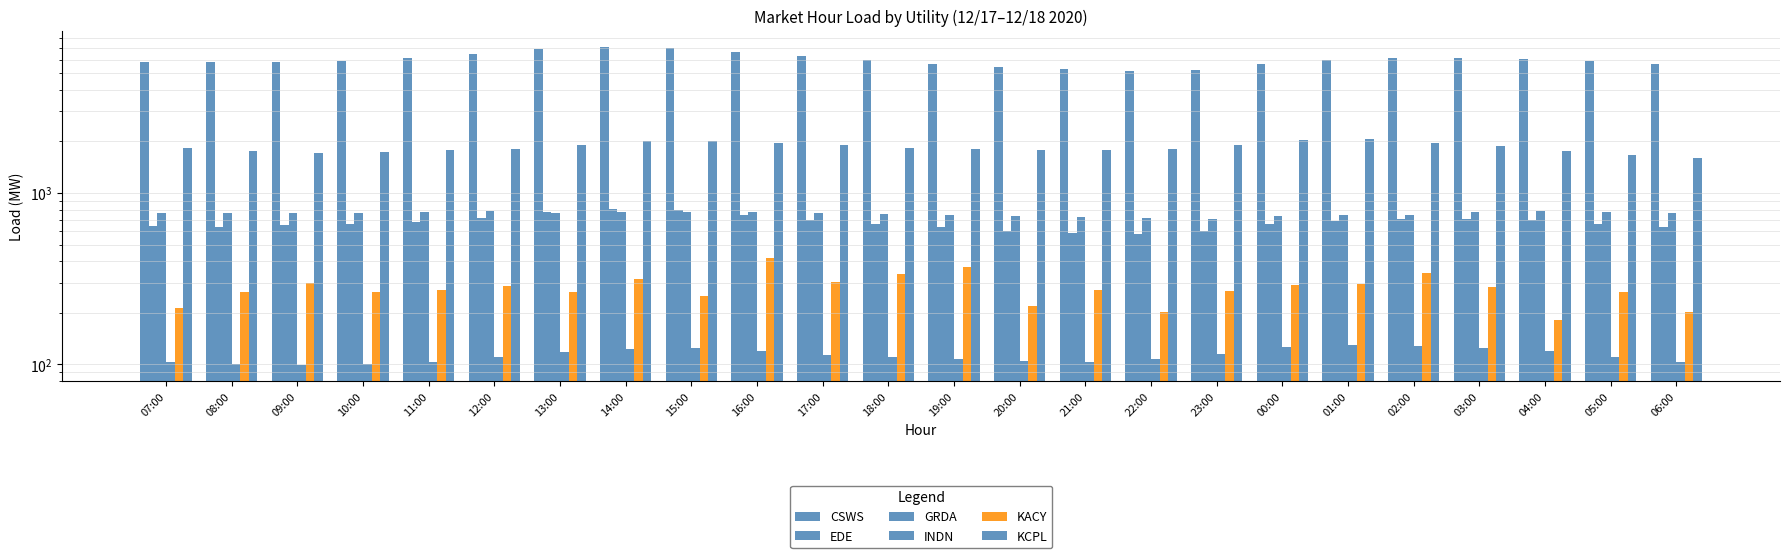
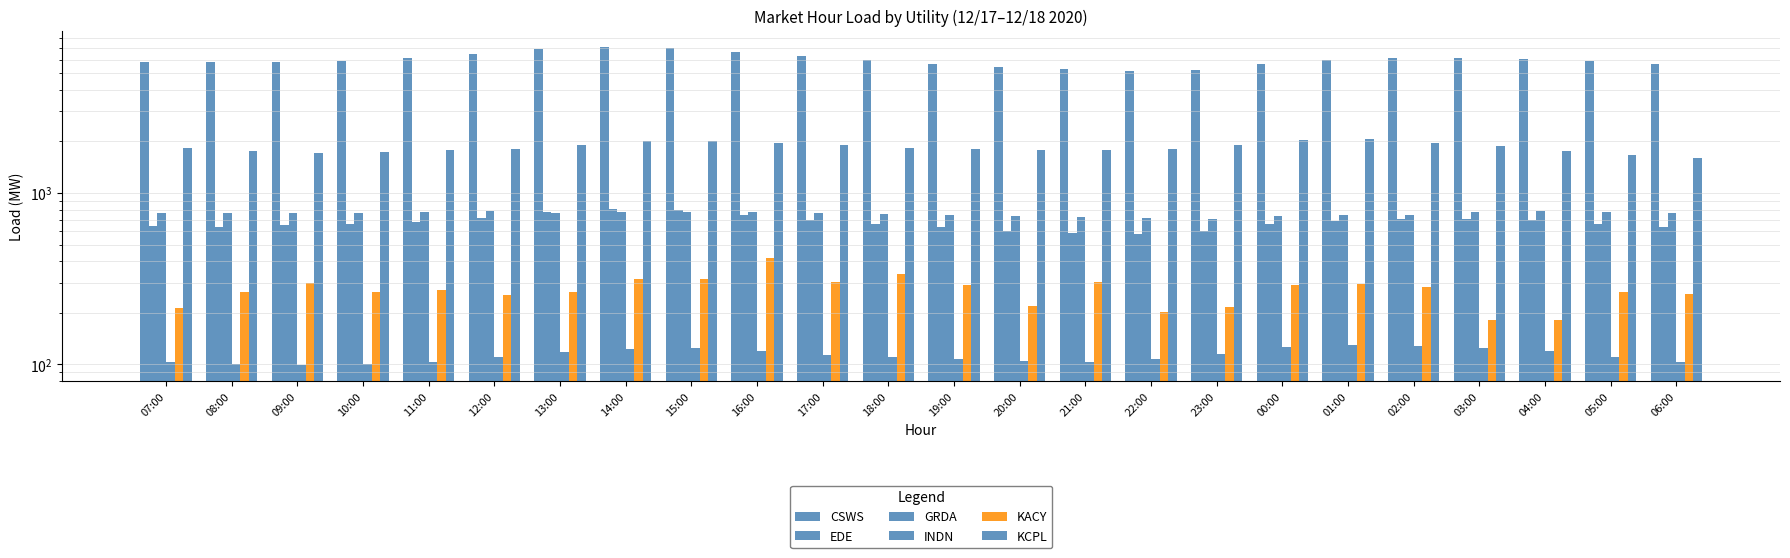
KACY, 12:00: 290 -> 250
KACY, 15:00: 250 -> 310
KACY, 19:00: 370 -> 290
KACY, 21:00: 270 -> 300
KACY, 23:00: 270 -> 220
KACY, 02:00: 340 -> 280
KACY, 03:00: 280 -> 180
KACY, 06:00: 200 -> 260
